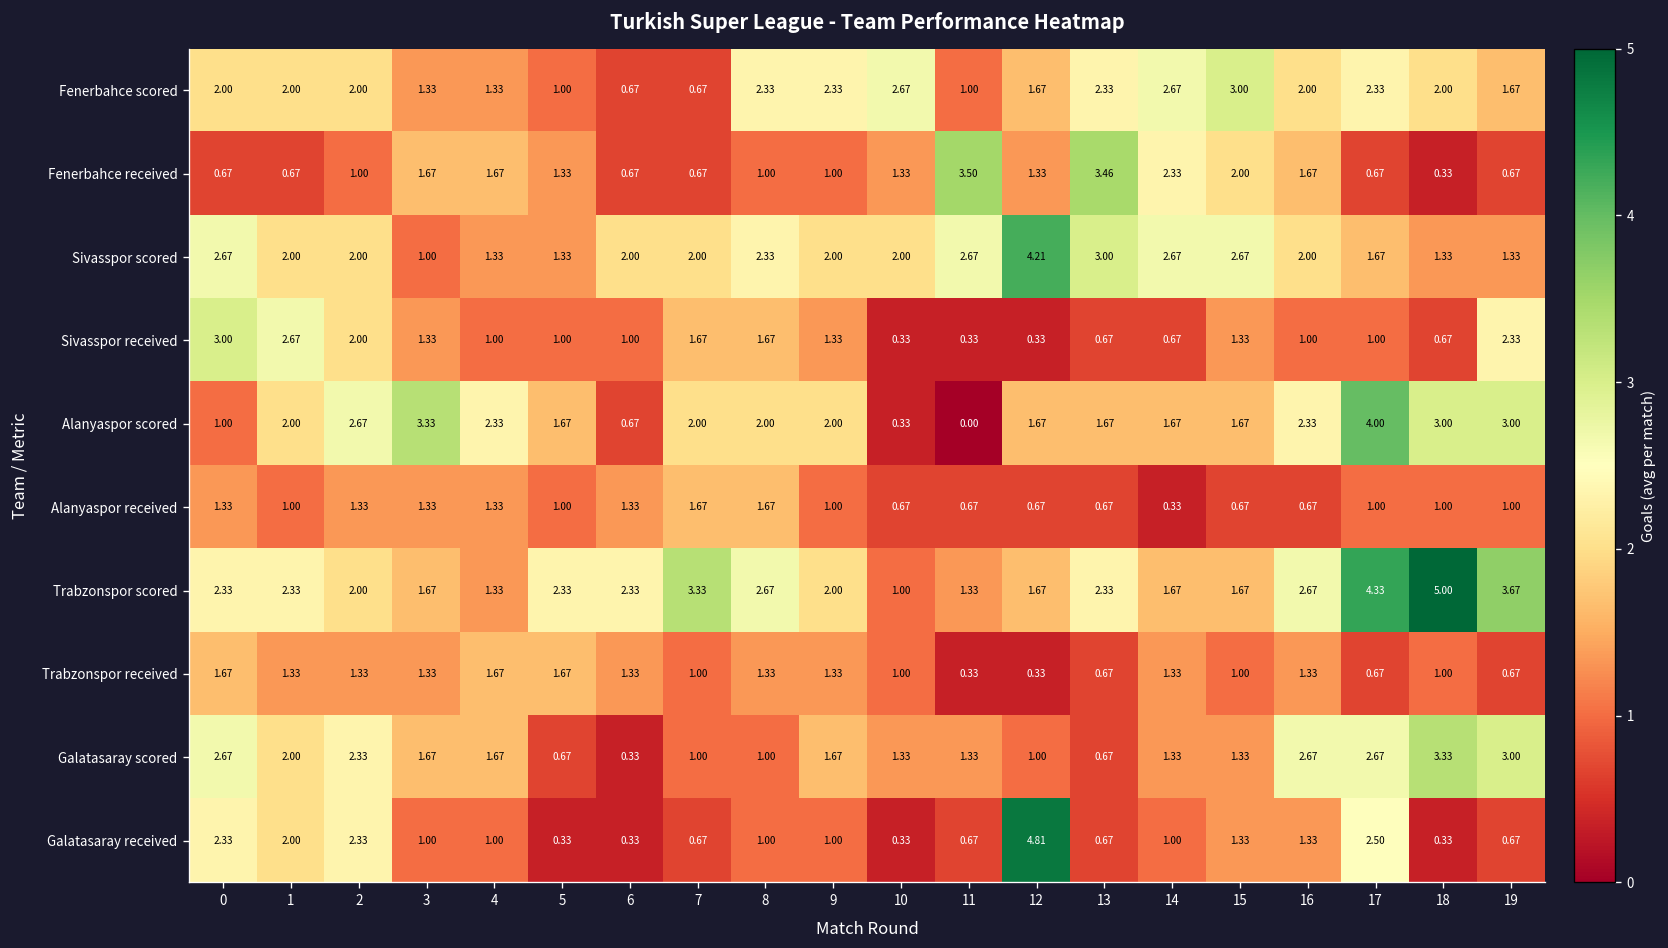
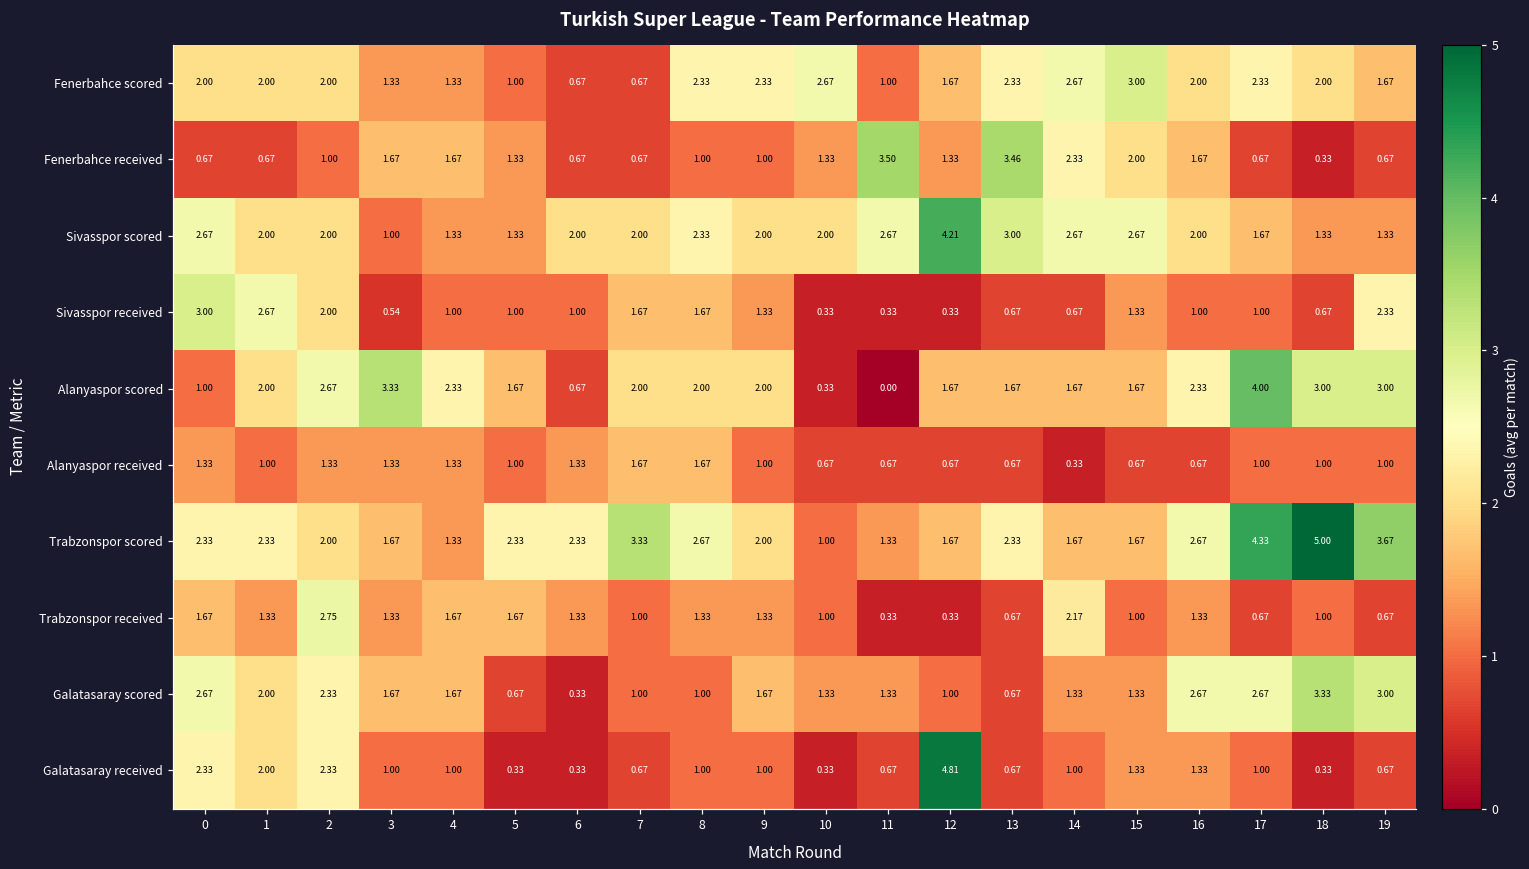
Sivasspor received, 3: 1.33 -> 0.54
Trabzonspor received, 2: 1.33 -> 2.75
Trabzonspor received, 14: 1.33 -> 2.17
Galatasaray received, 17: 2.50 -> 1.00
